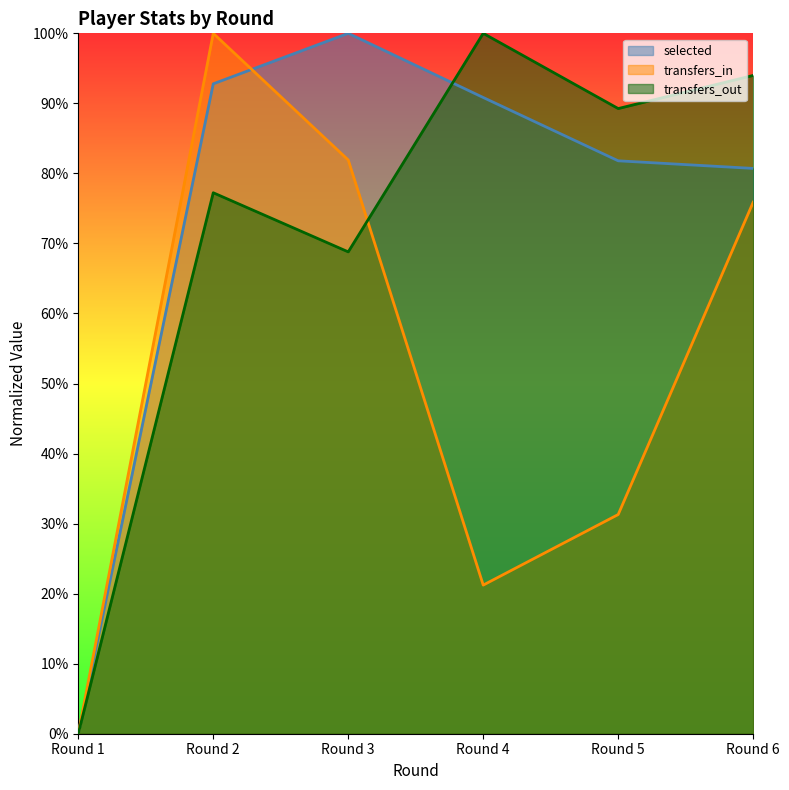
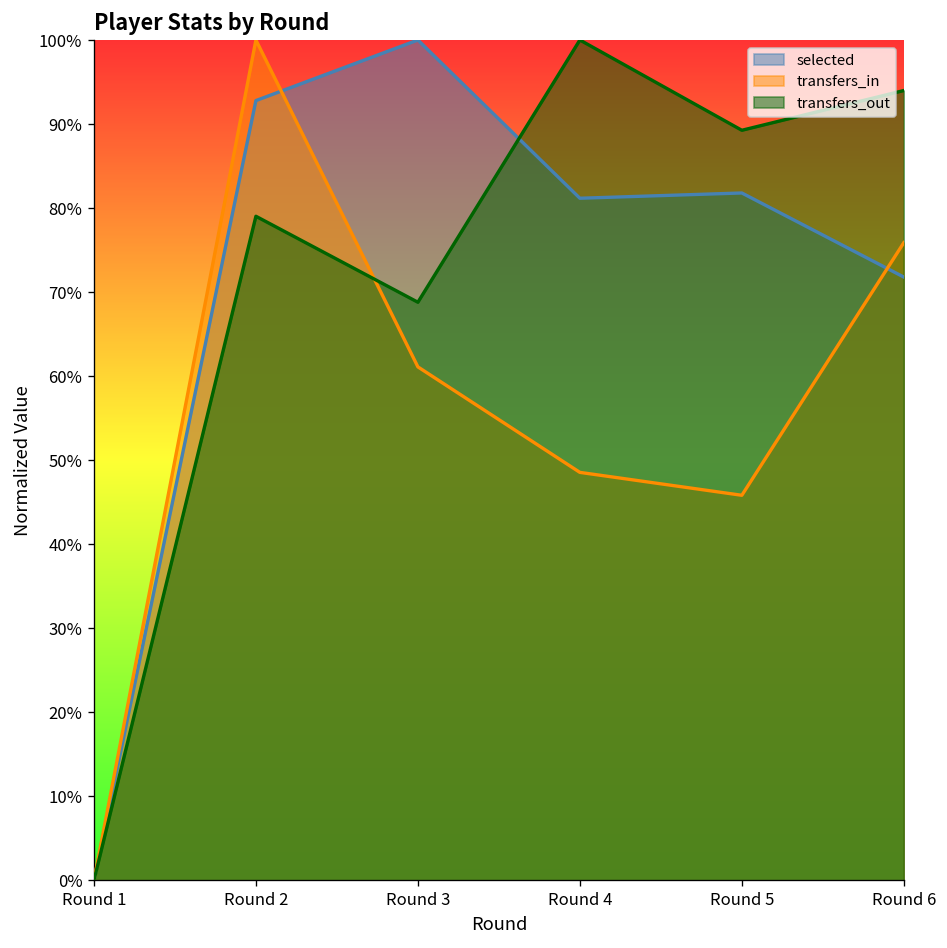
transfers_out, Round 2: 77% -> 79%
transfers_in, Round 3: 82% -> 61%
selected, Round 4: 91% -> 81%
transfers_in, Round 4: 21% -> 49%
transfers_in, Round 5: 31% -> 46%
selected, Round 6: 81% -> 72%
